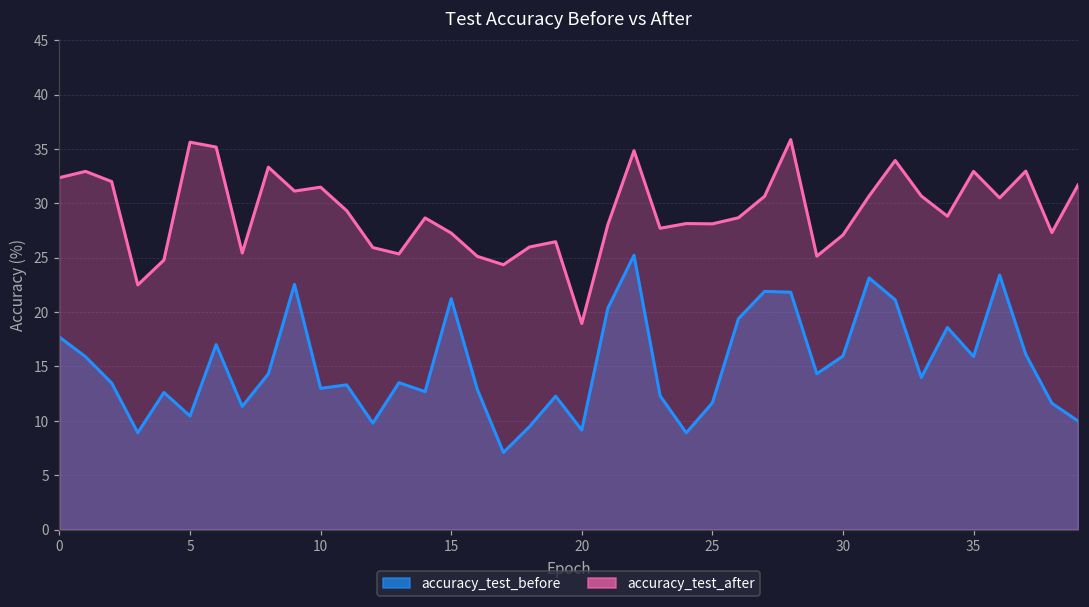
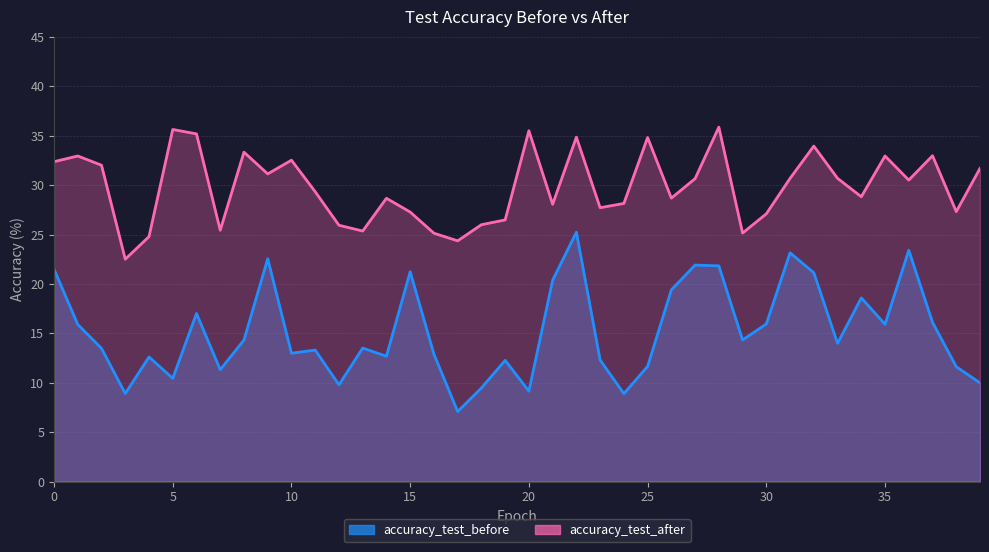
accuracy_test_before, 0: 18 -> 21
accuracy_test_after, 10: 31 -> 33
accuracy_test_after, 20: 19 -> 36
accuracy_test_after, 25: 28 -> 35
